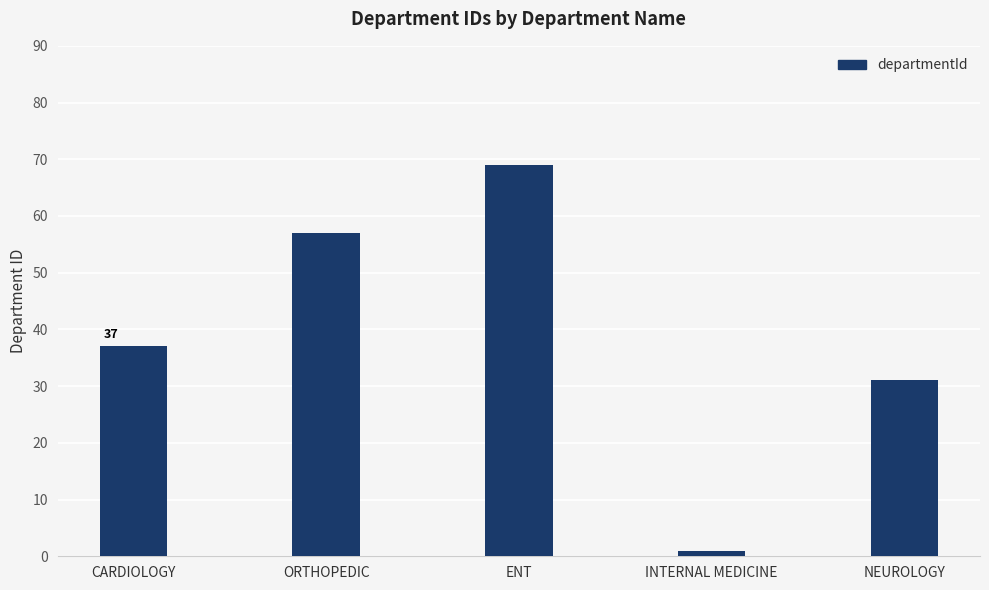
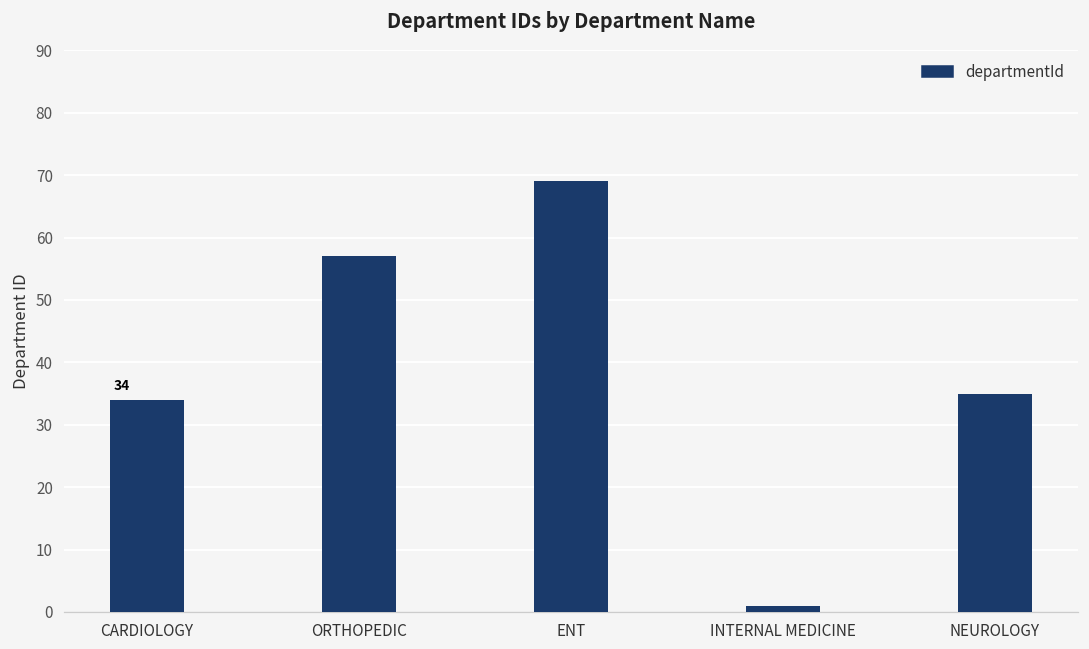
CARDIOLOGY: 37 -> 34
NEUROLOGY: 31 -> 35
